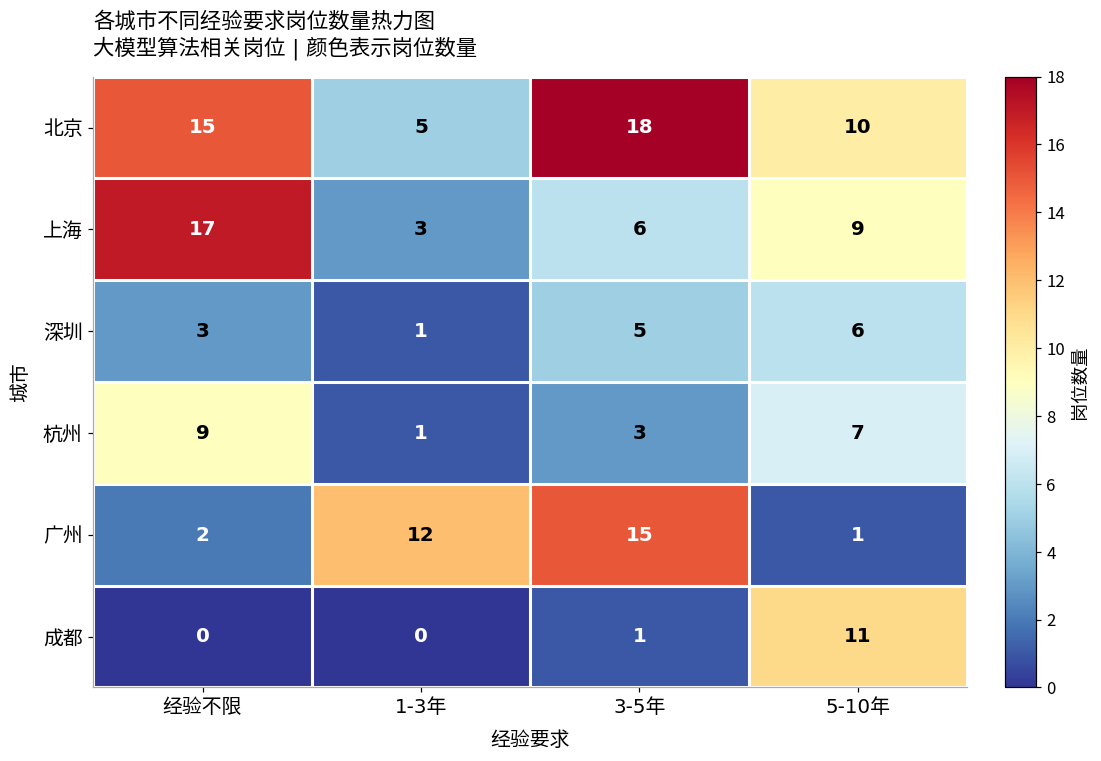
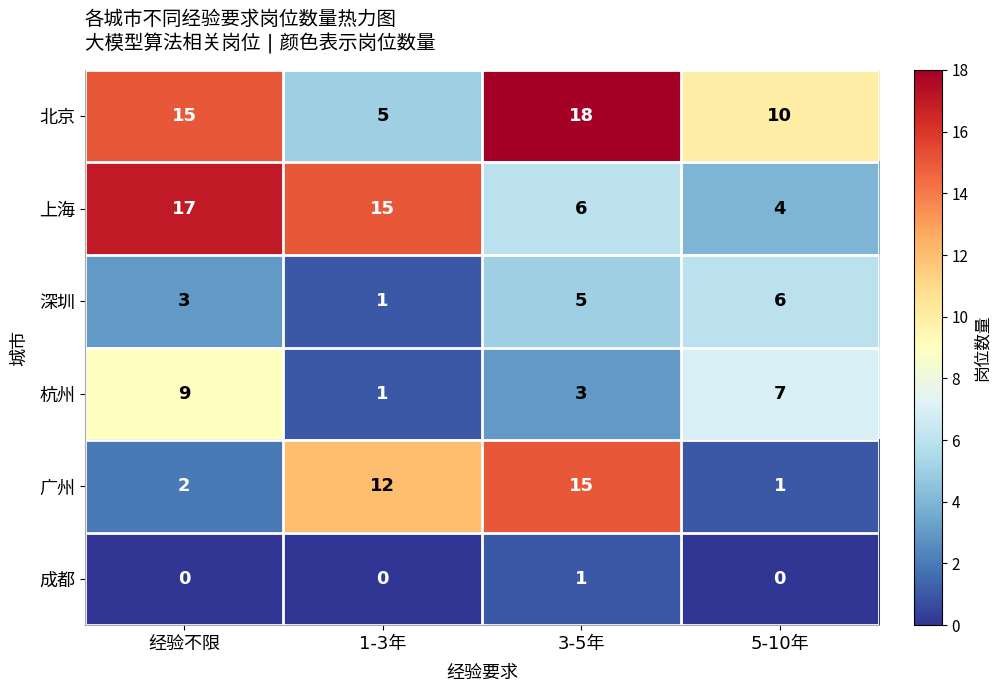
上海, 1-3年: 3 -> 15
上海, 5-10年: 9 -> 4
成都, 5-10年: 11 -> 0
